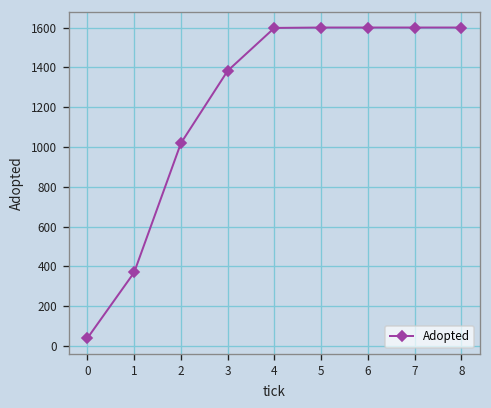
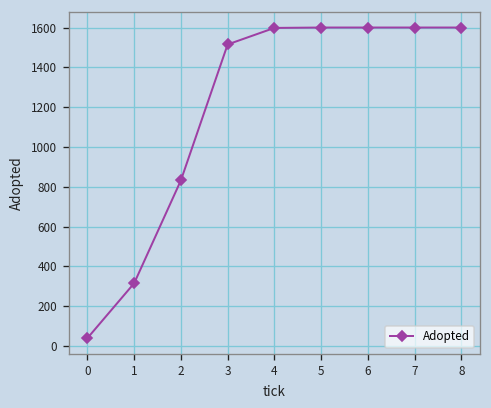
1: 370 -> 320
2: 1020 -> 830
3: 1380 -> 1520
